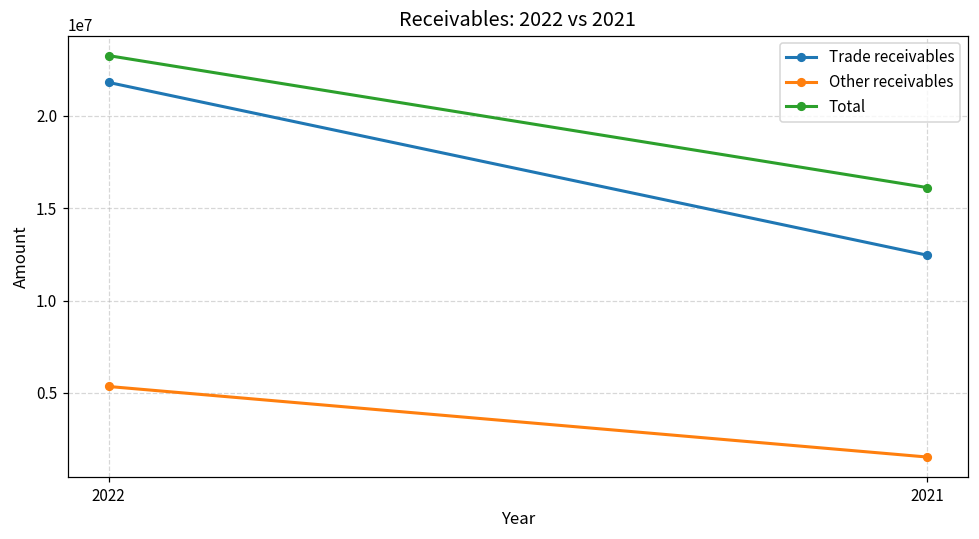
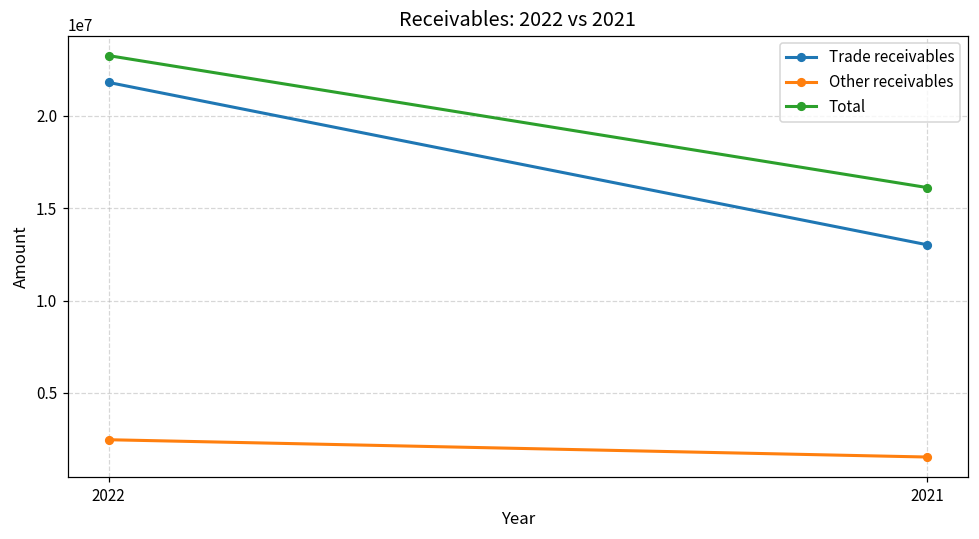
Other receivables, 2022: 5300000 -> 2500000
Trade receivables, 2021: 12500000 -> 13000000
